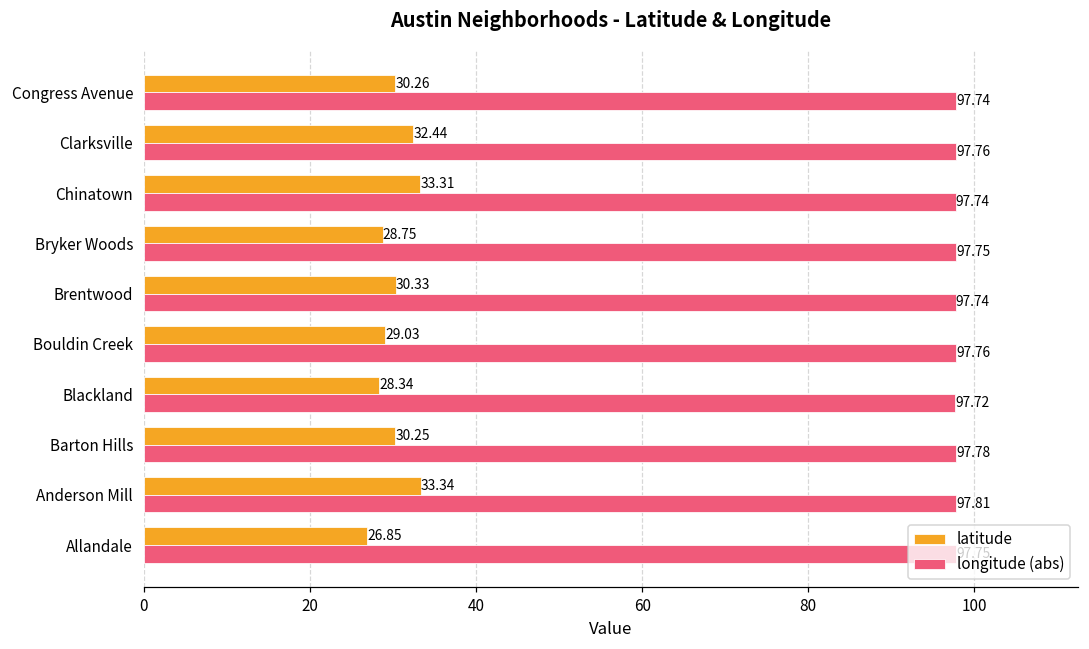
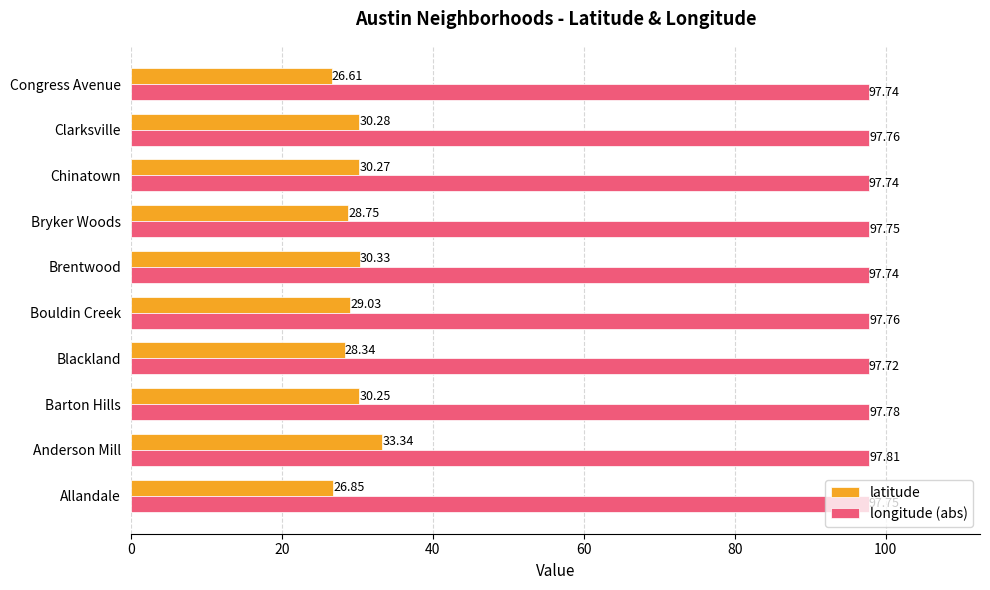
latitude, Congress Avenue: 30.26 -> 26.61
latitude, Clarksville: 32.44 -> 30.28
latitude, Chinatown: 33.31 -> 30.27
